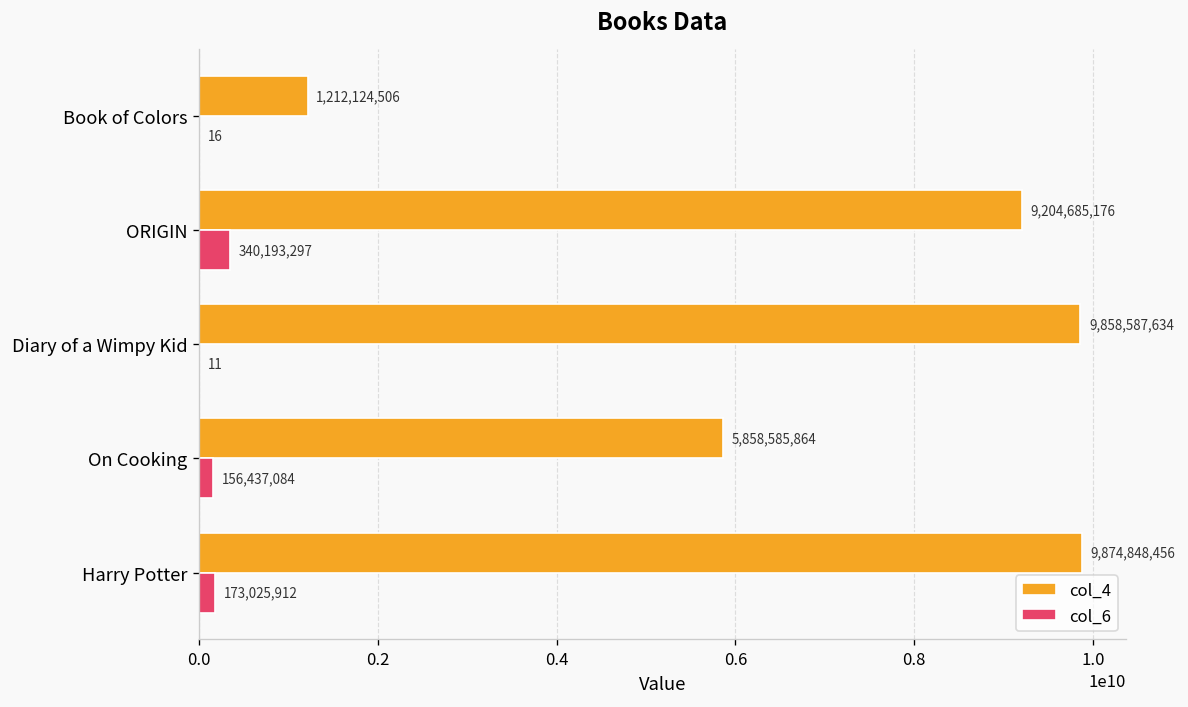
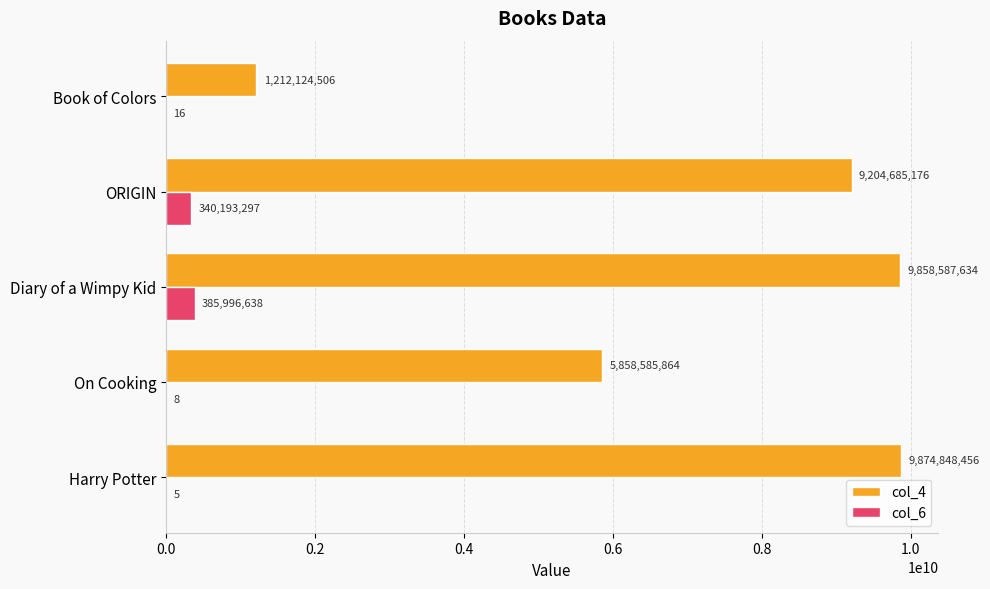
col_6, Diary of a Wimpy Kid: 11 -> 385,996,638
col_6, On Cooking: 156,437,084 -> 8
col_6, Harry Potter: 173,025,912 -> 5
